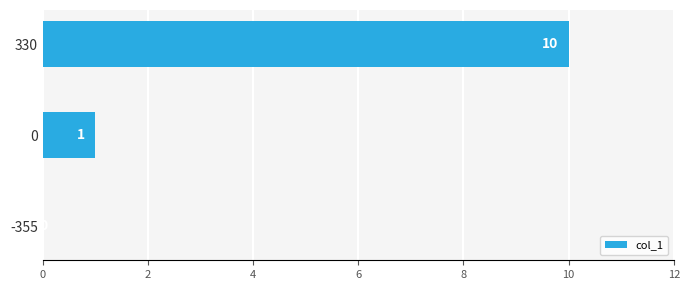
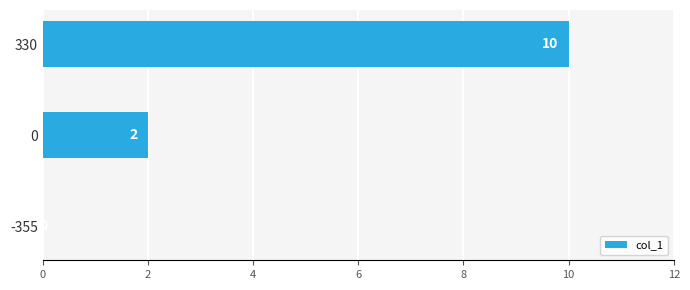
0: 1 -> 2
